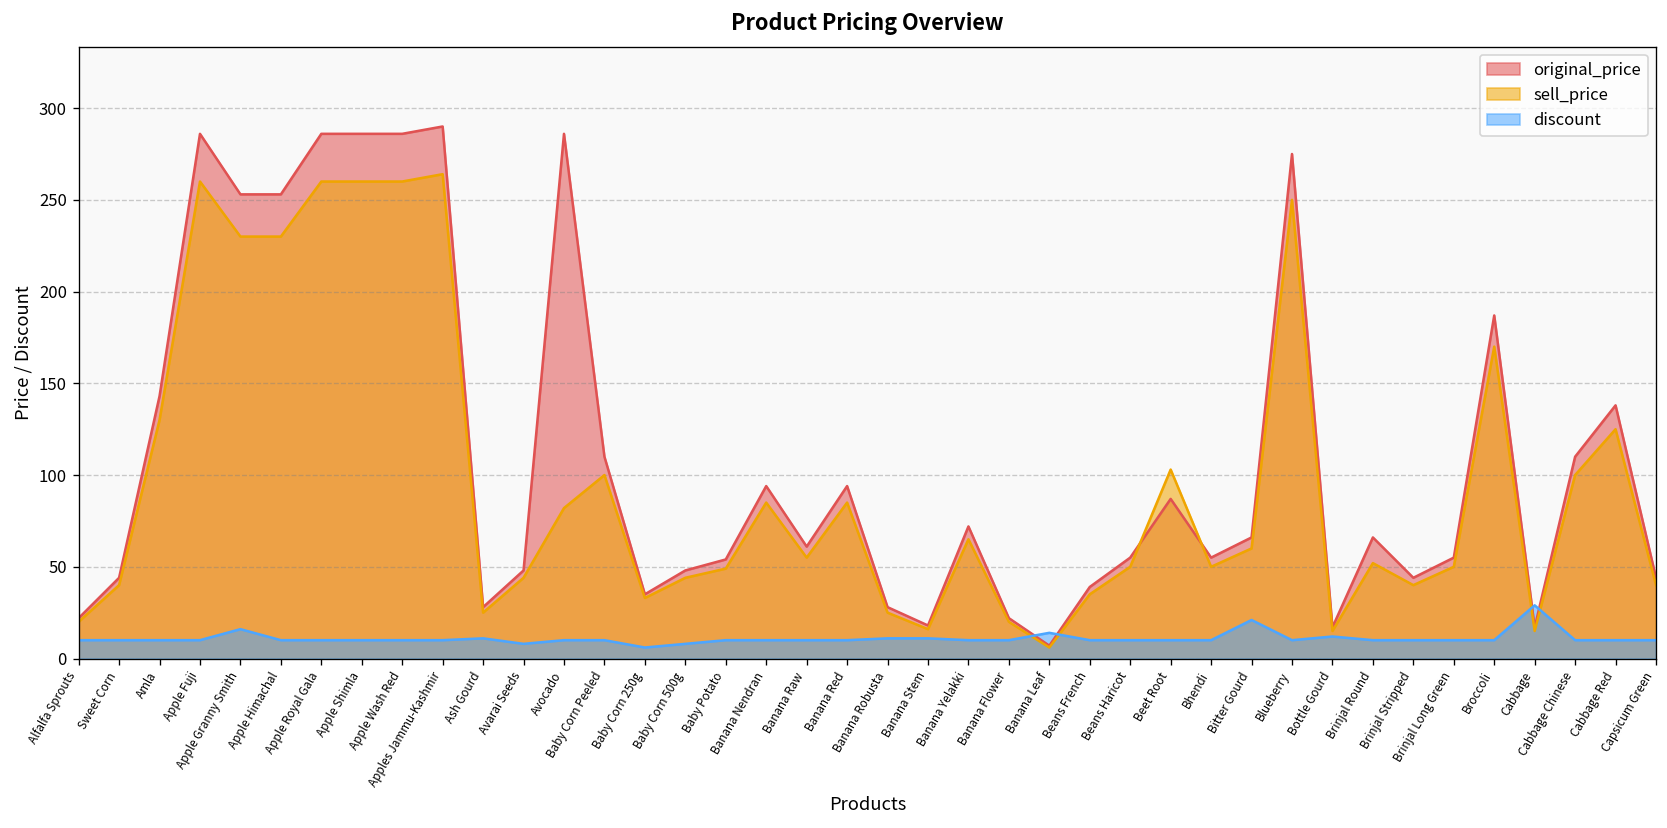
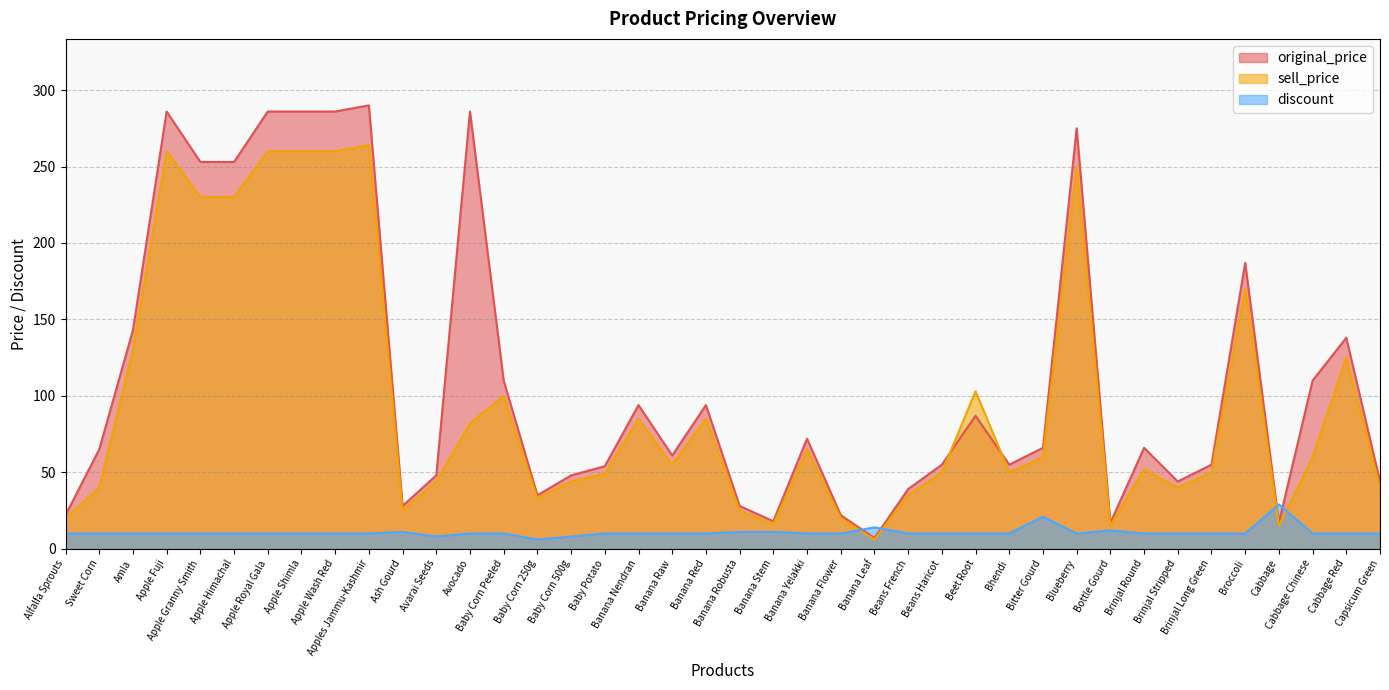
original_price, Sweet Corn: 44 -> 65
discount, Apple Granny Smith: 16 -> 10
sell_price, Cabbage Chinese: 100 -> 60
